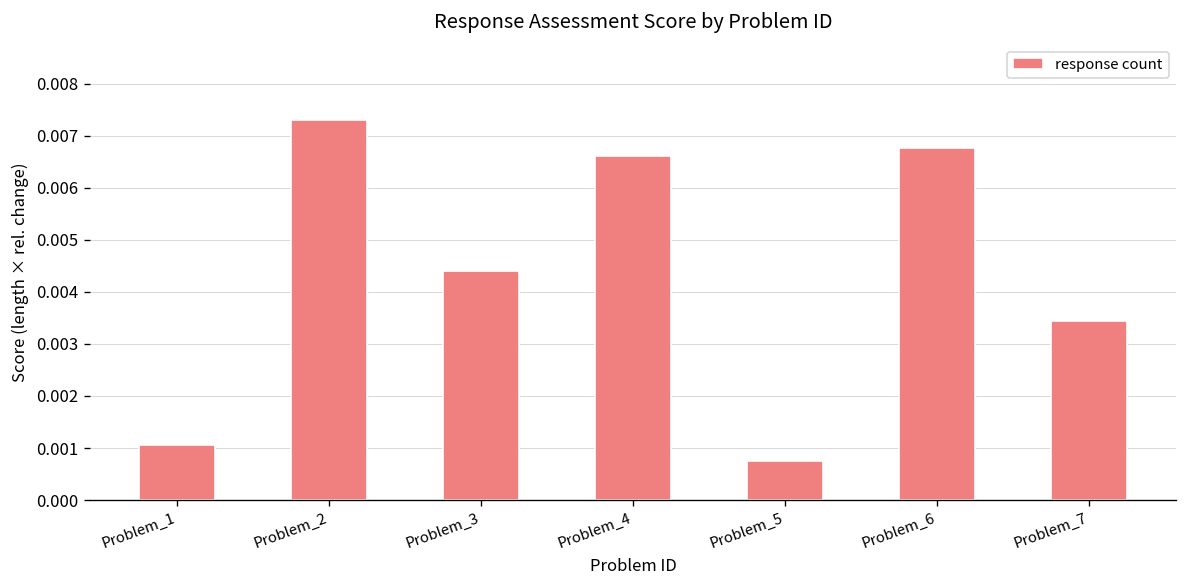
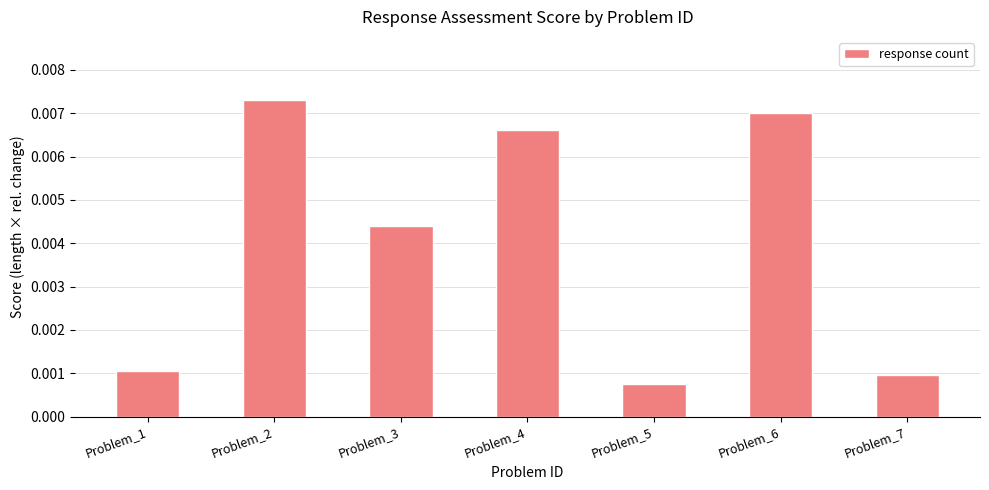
Problem_6: 0.0068 -> 0.0070
Problem_7: 0.0034 -> 0.0010
